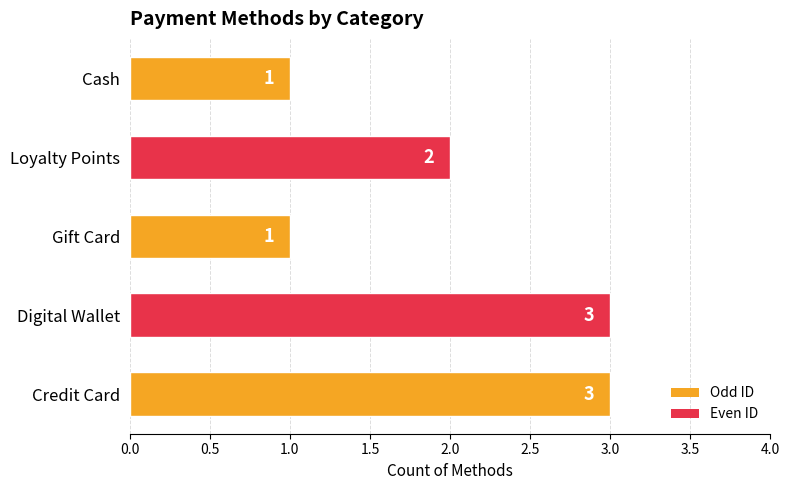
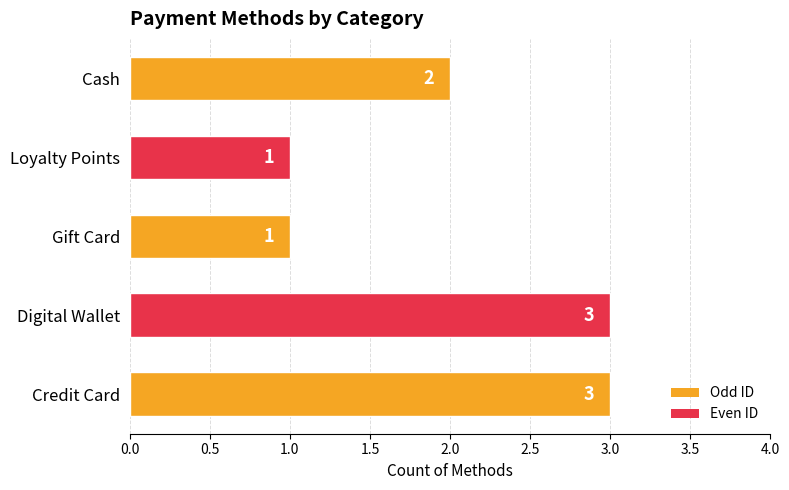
Cash: 1 -> 2
Loyalty Points: 2 -> 1
